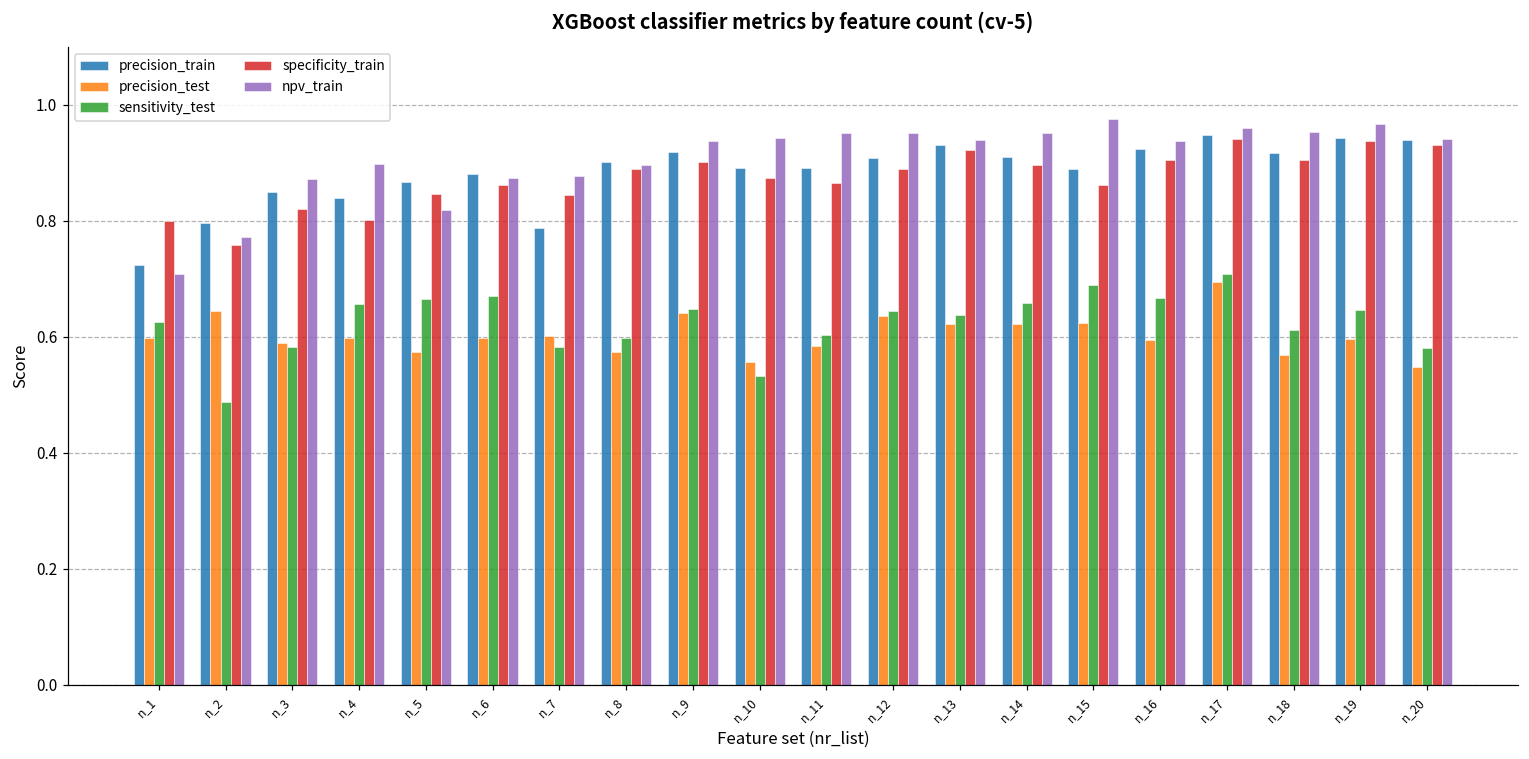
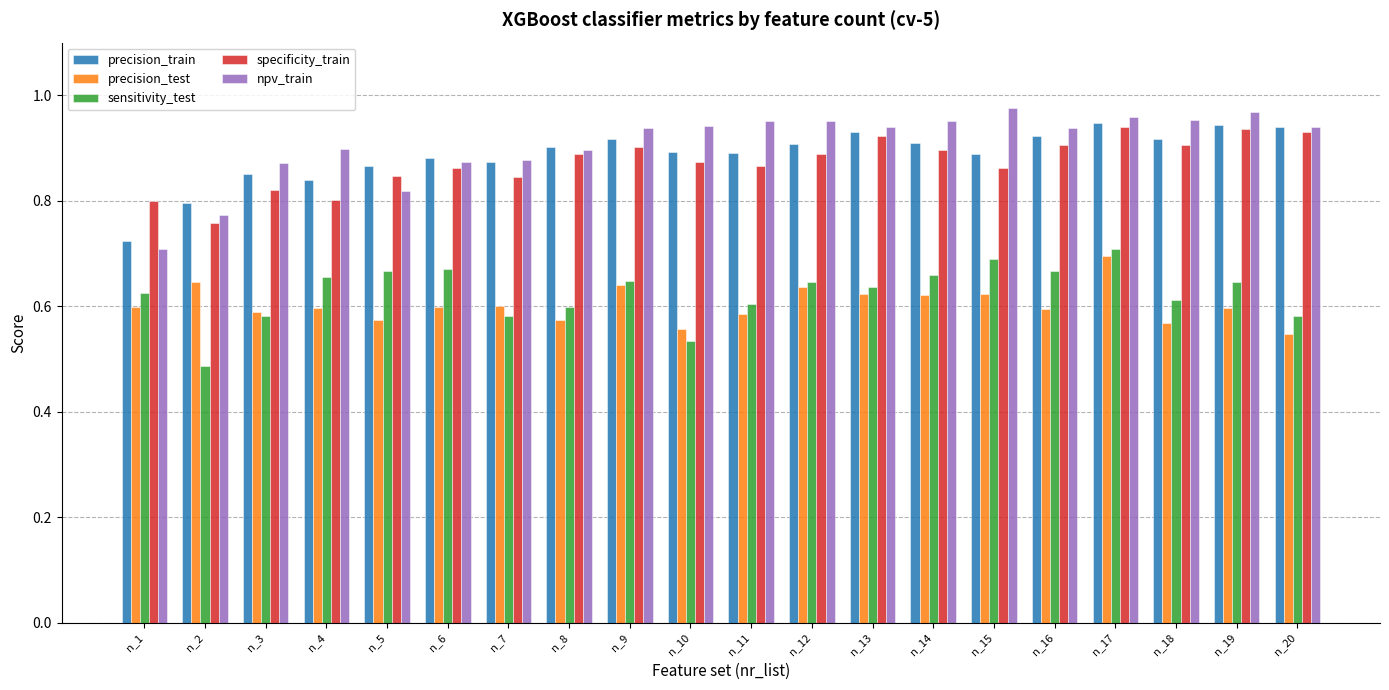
precision_train, n_7: 0.79 -> 0.87
